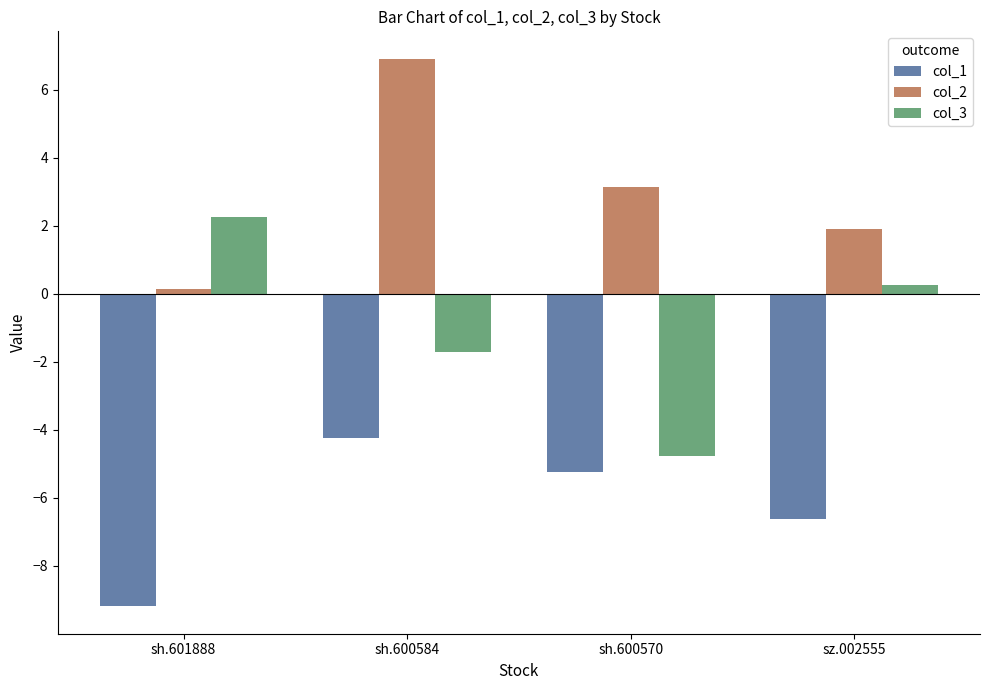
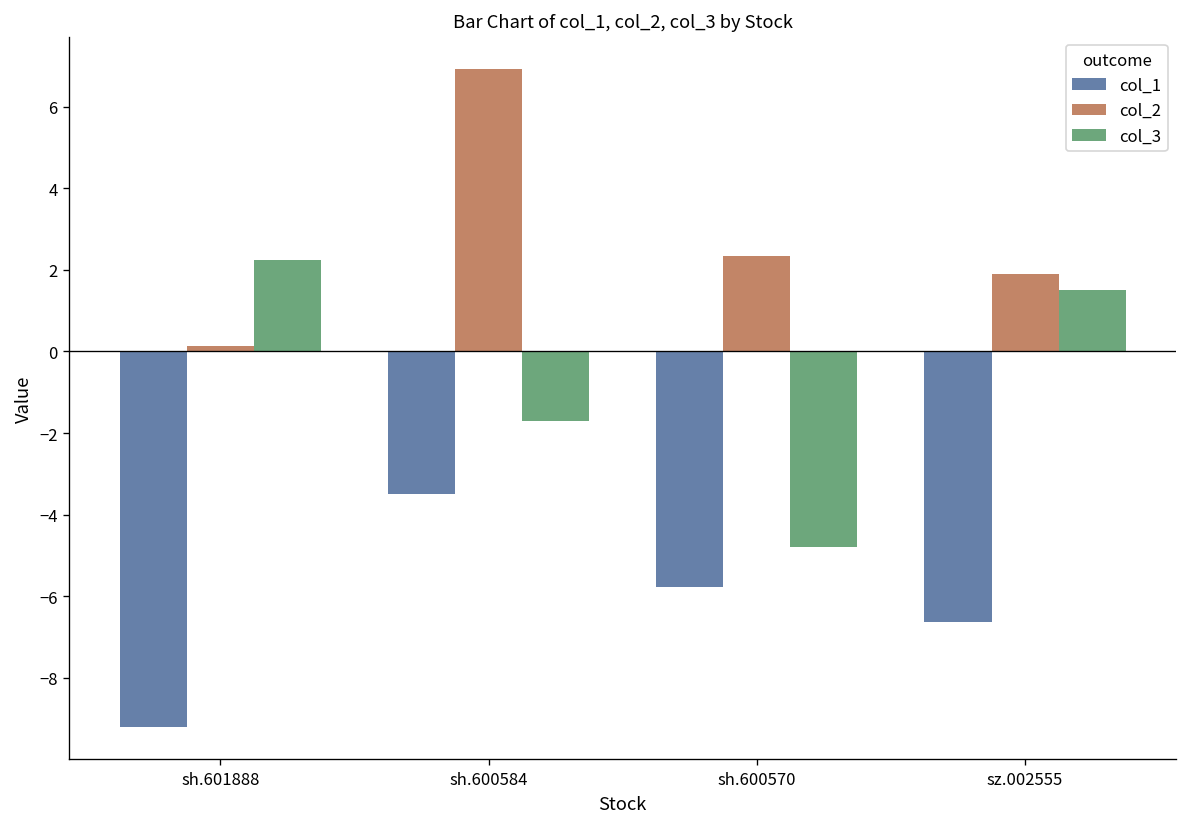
col_1, sh.600584: -4.2 -> -3.5
col_1, sh.600570: -5.2 -> -5.8
col_2, sh.600570: 3.1 -> 2.3
col_3, sz.002555: 0.3 -> 1.5
